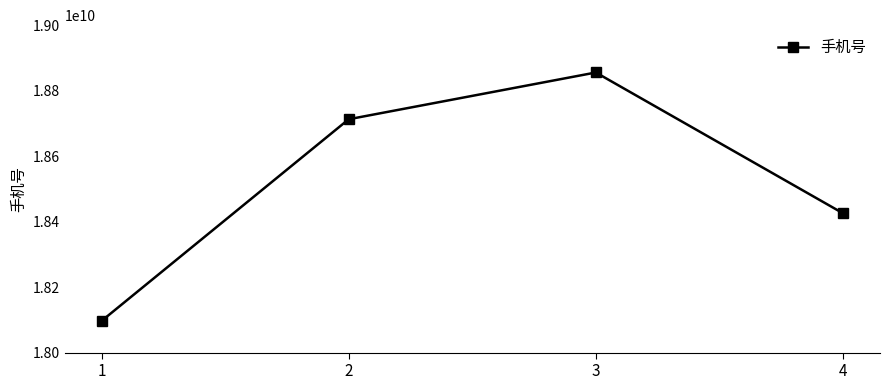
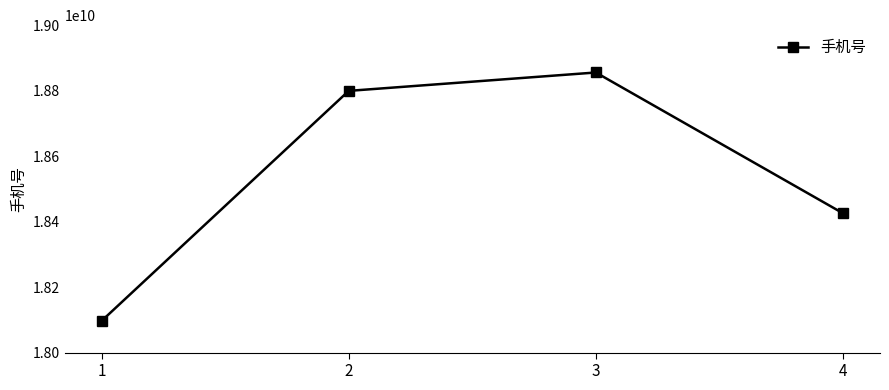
2: 18710000000 -> 18800000000
